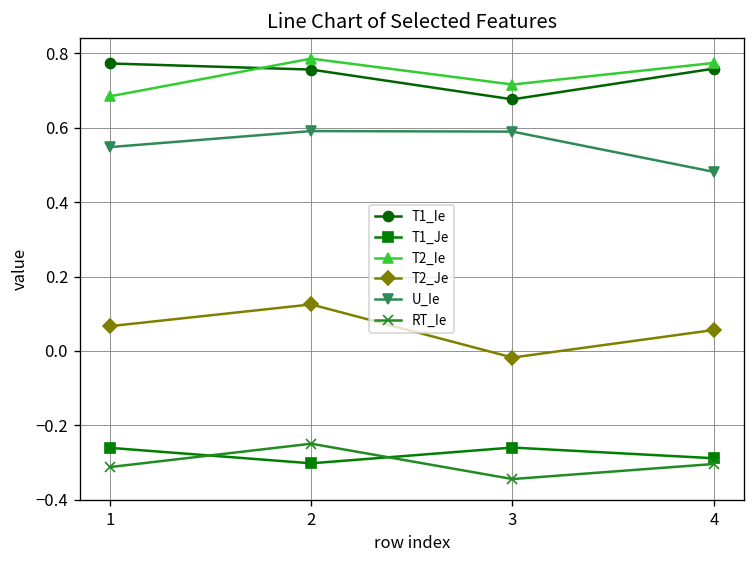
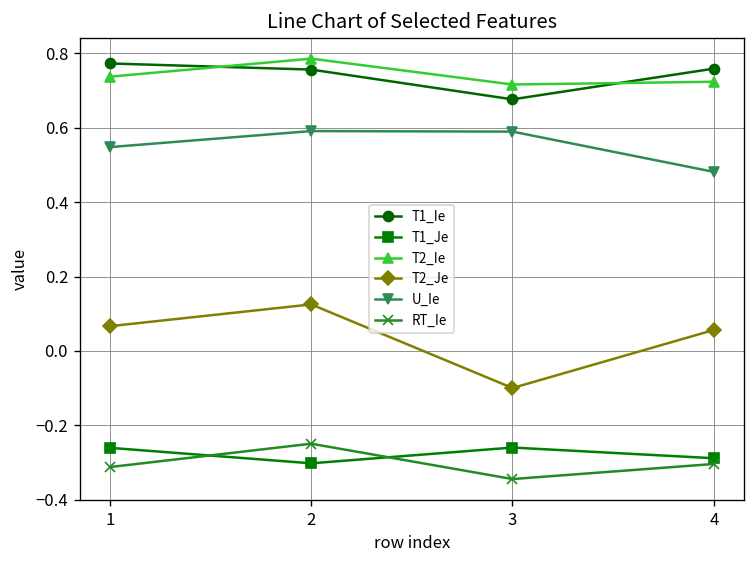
T2_Ie, 1: 0.68 -> 0.74
T2_Je, 3: -0.02 -> -0.10
T2_Ie, 4: 0.77 -> 0.72
